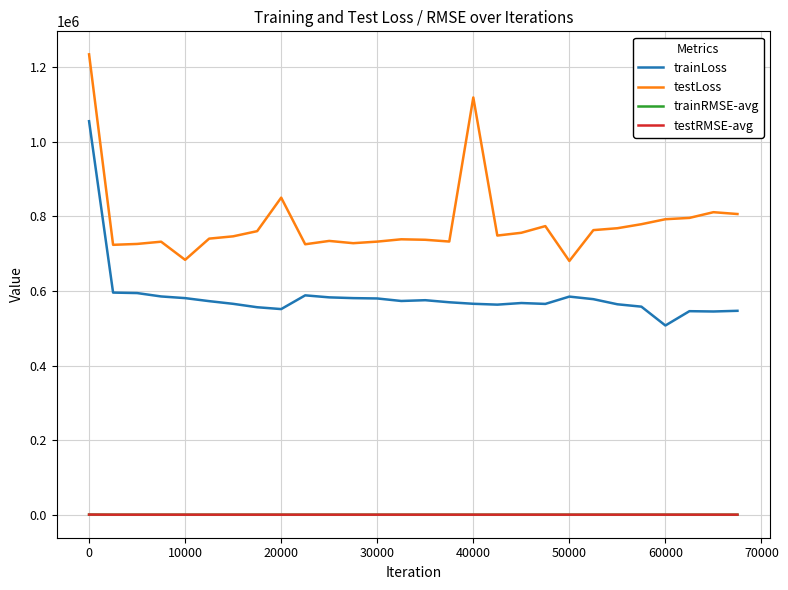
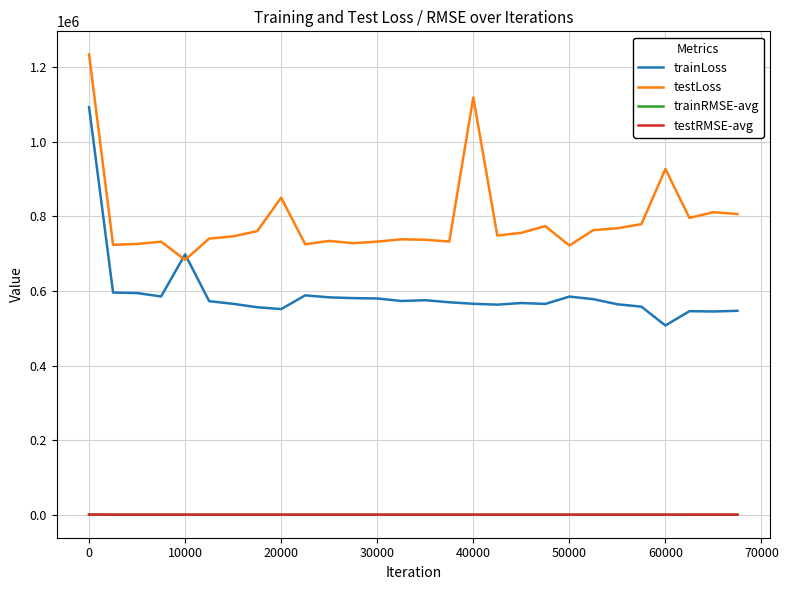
trainLoss, 0: 1050000 -> 1090000
trainLoss, 10000: 580000 -> 700000
testLoss, 50000: 680000 -> 720000
testLoss, 60000: 790000 -> 930000
